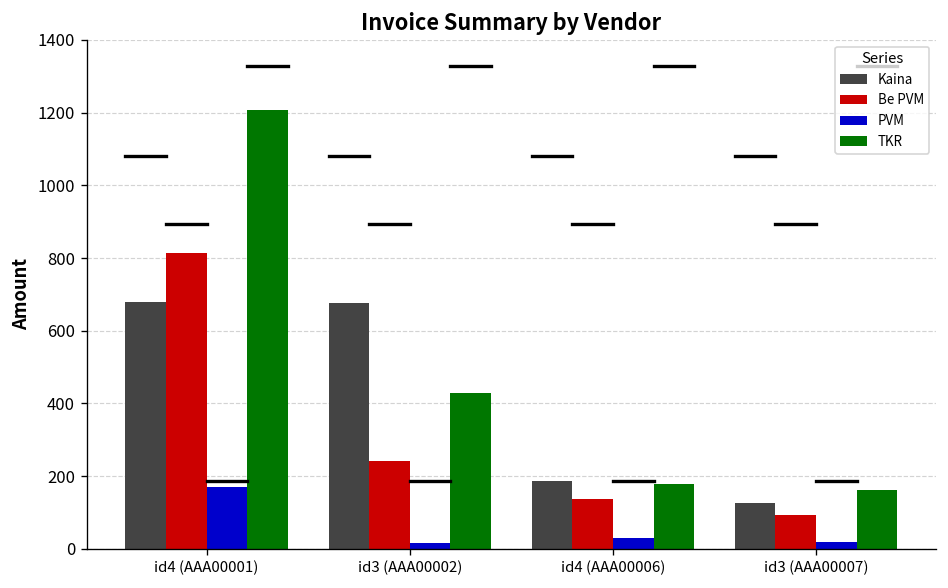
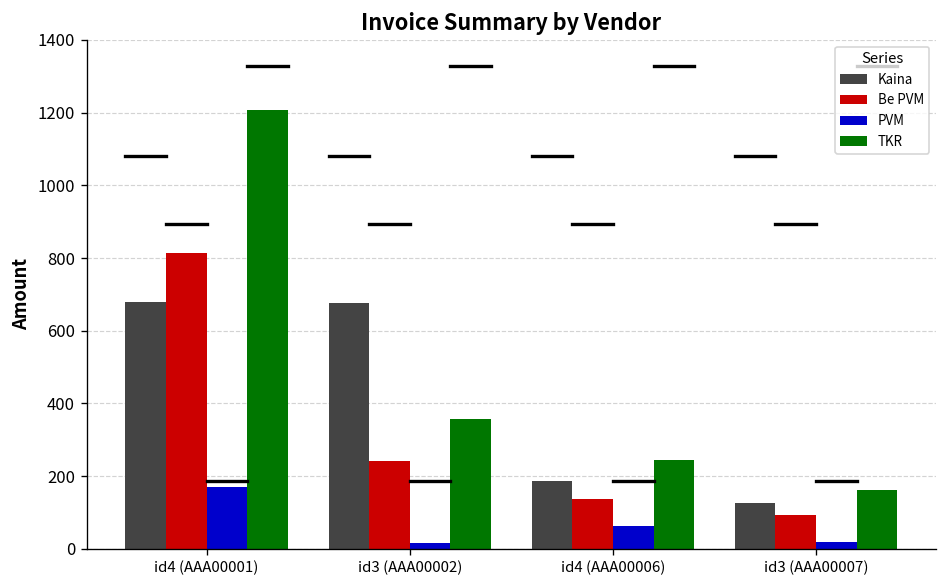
TKR, id3 (AAA00002): 430 -> 360
PVM, id4 (AAA00006): 30 -> 60
TKR, id4 (AAA00006): 180 -> 240
